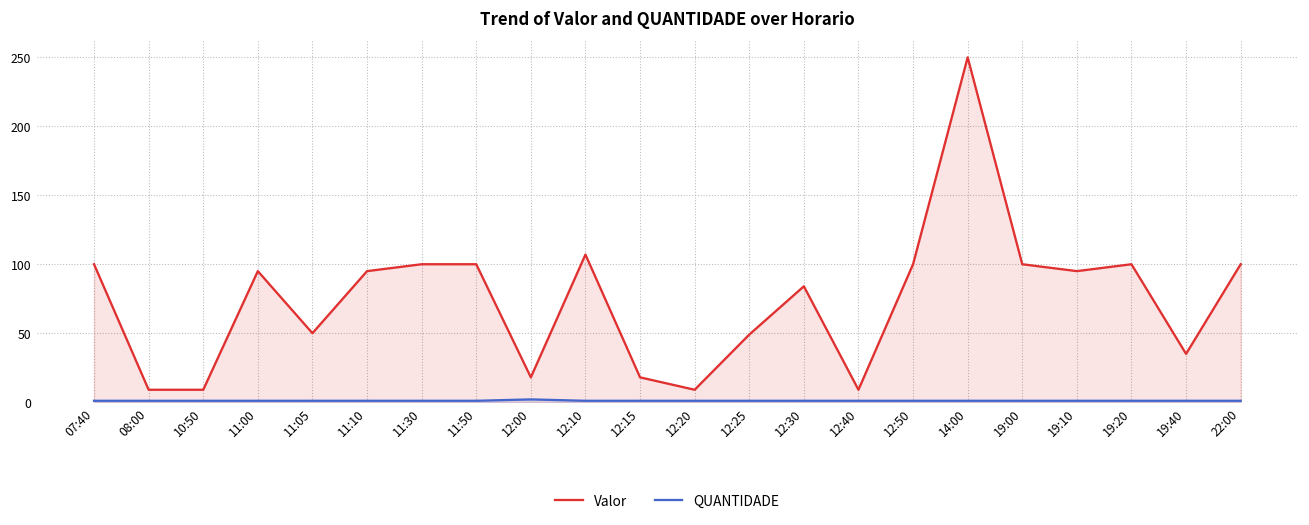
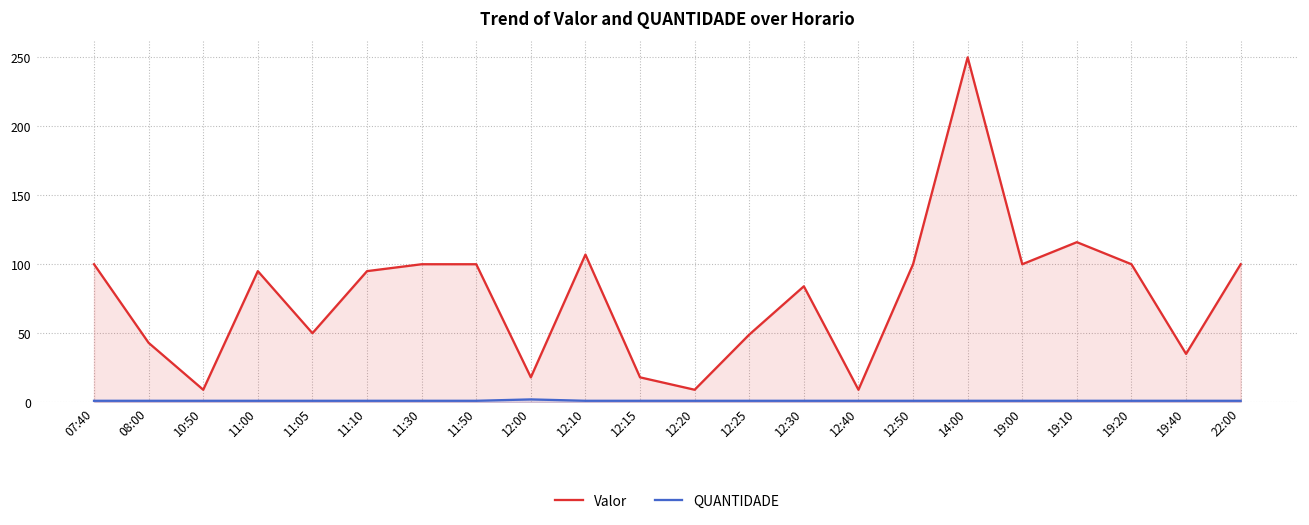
Valor, 08:00: 9 -> 43
Valor, 19:10: 95 -> 116
